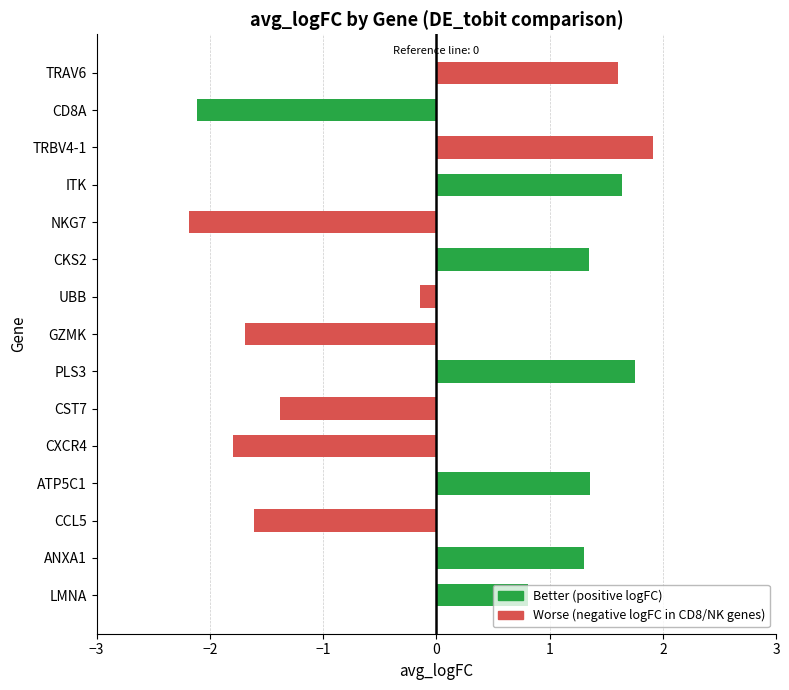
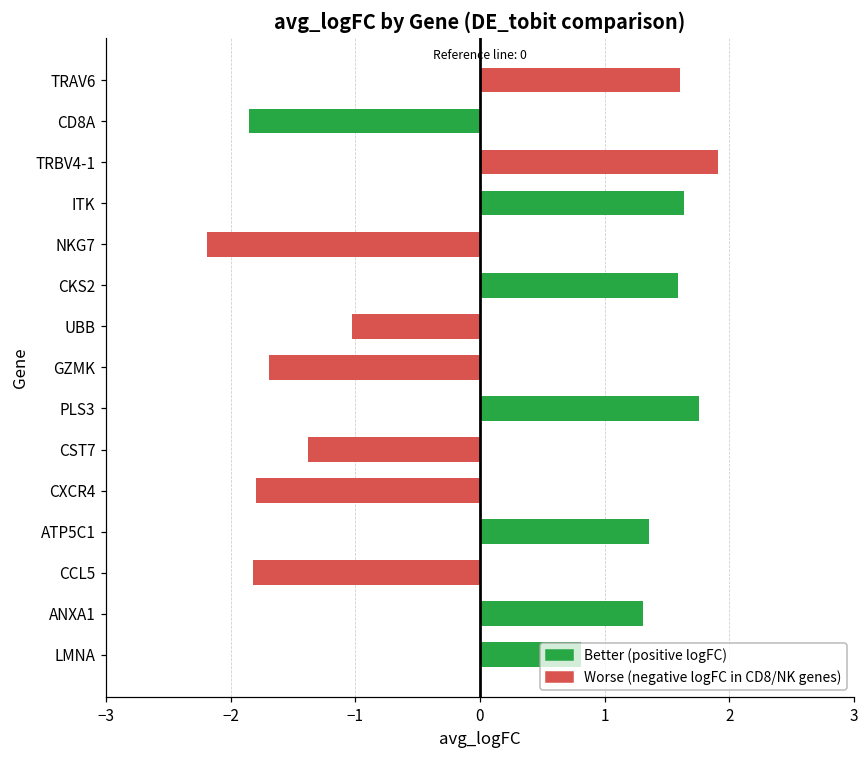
CD8A: -2.12 -> -1.85
CKS2: 1.35 -> 1.59
UBB: -0.14 -> -1.03
CCL5: -1.61 -> -1.82
